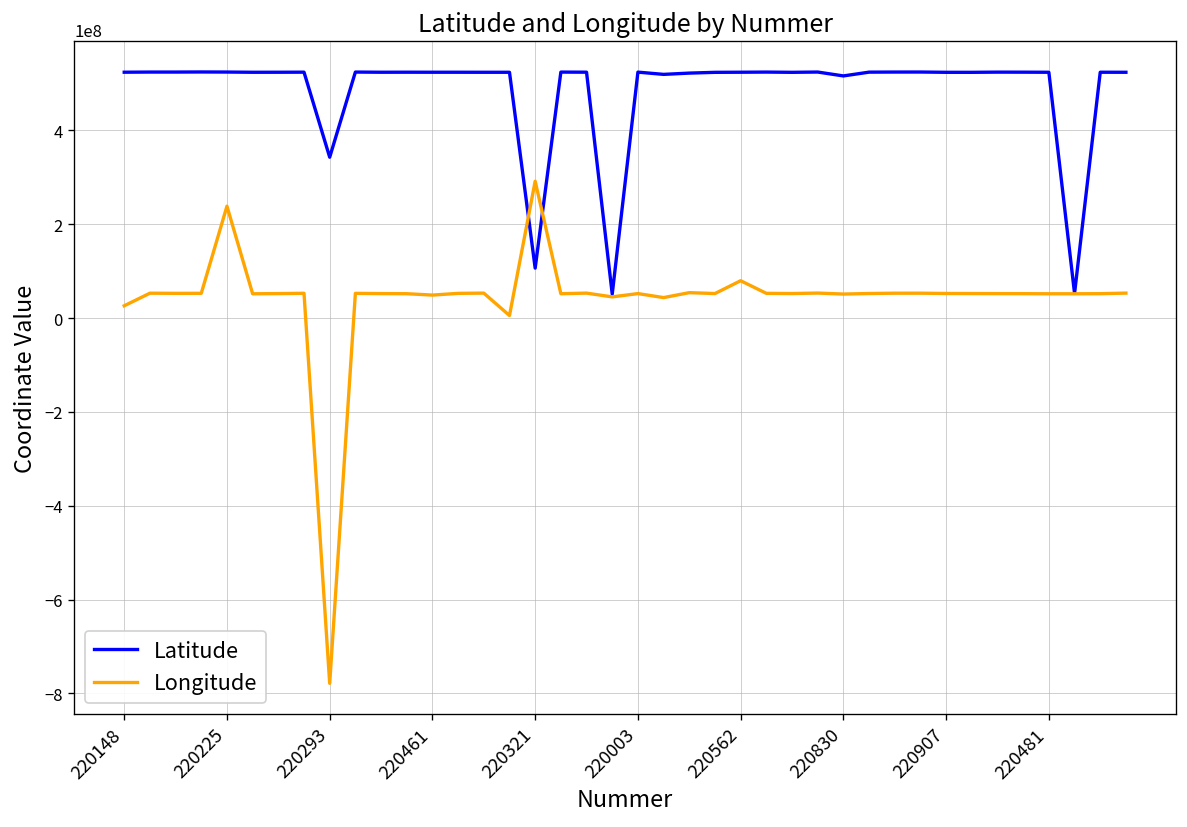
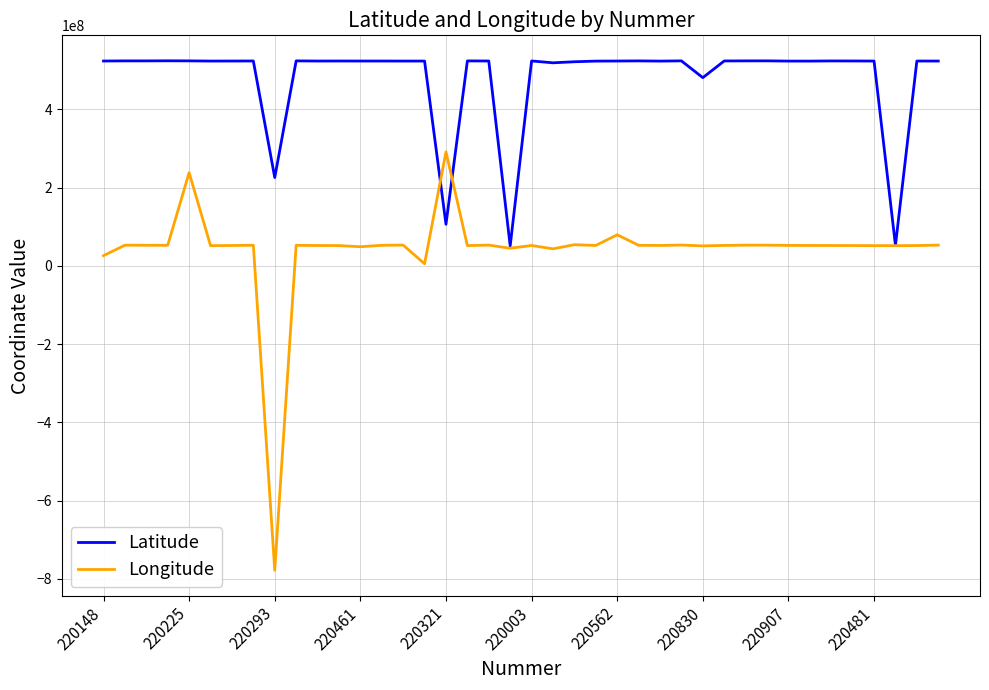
Latitude, 220293: 340000000 -> 230000000
Latitude, 220830: 520000000 -> 480000000
